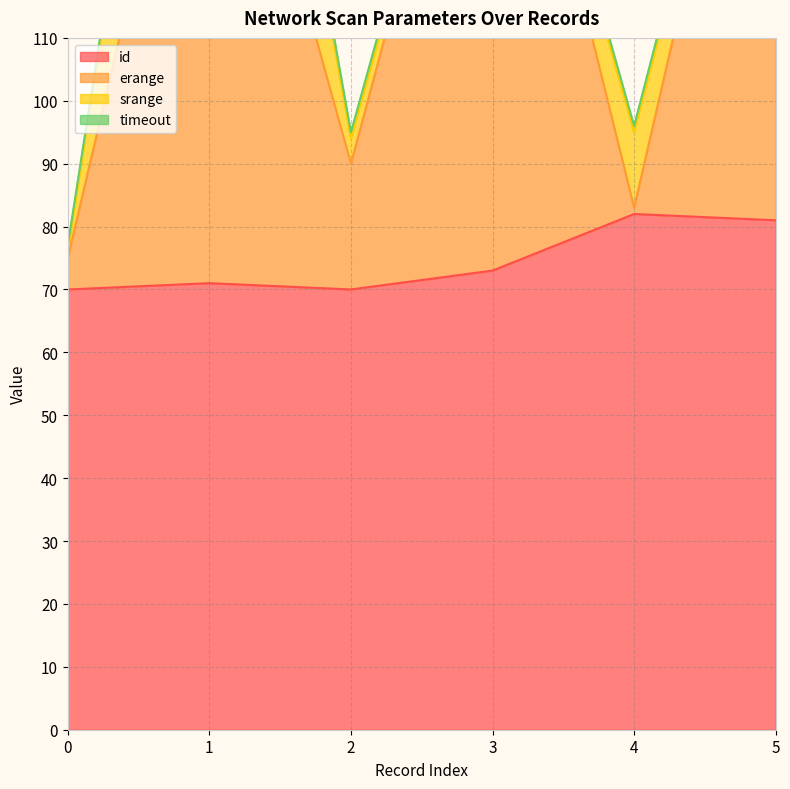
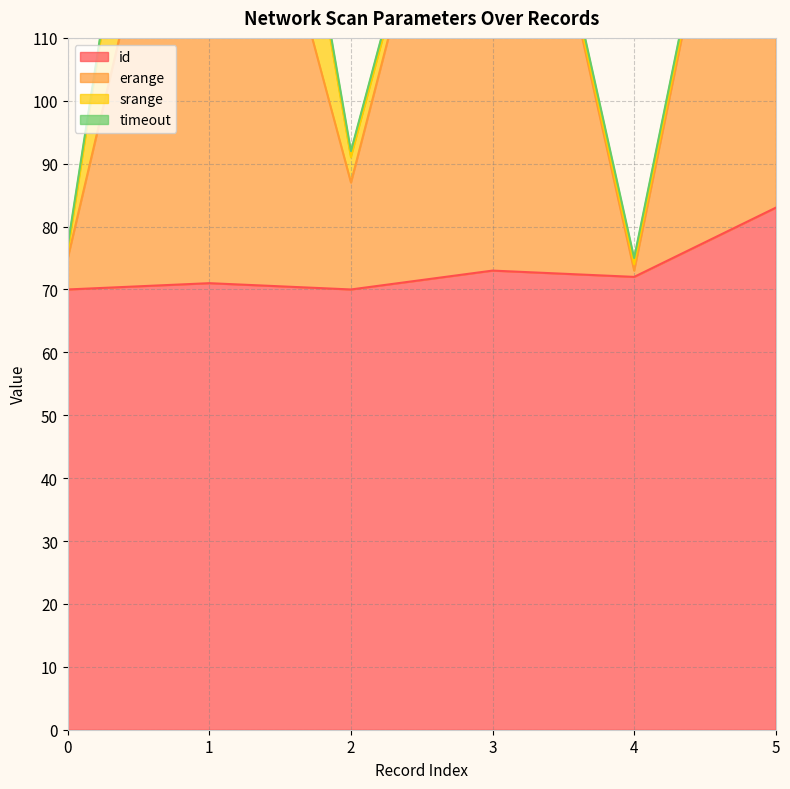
erange, 2: 20 -> 17
id, 4: 82 -> 72
srange, 4: 12 -> 1
id, 5: 81 -> 83
